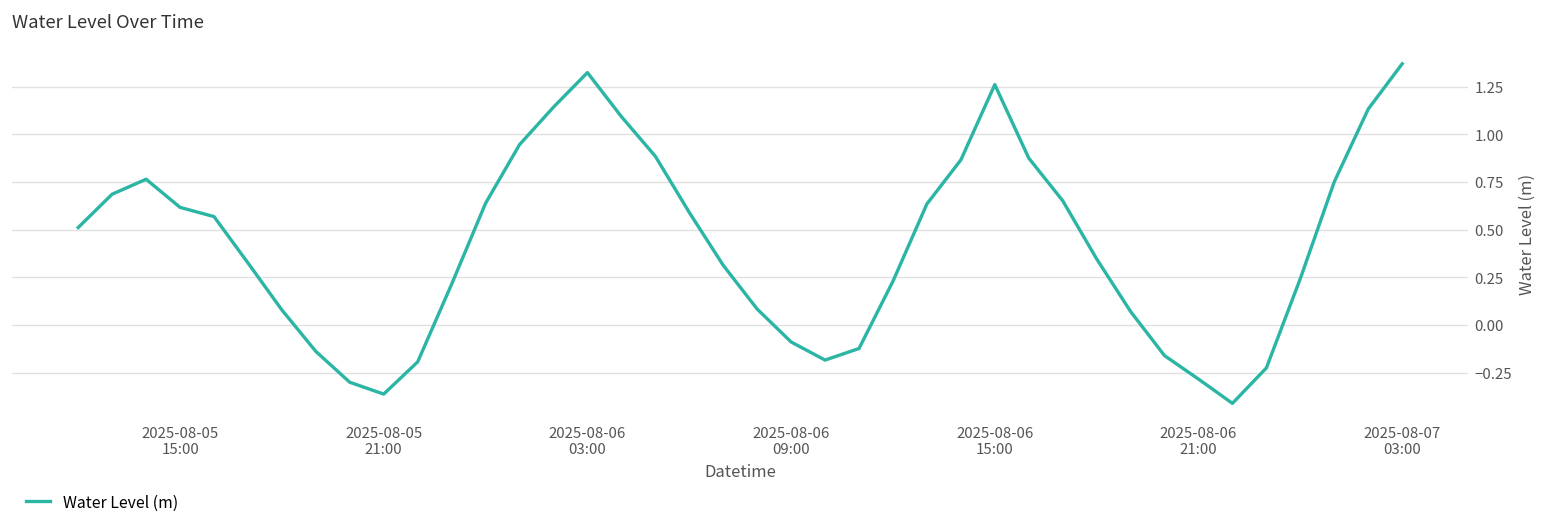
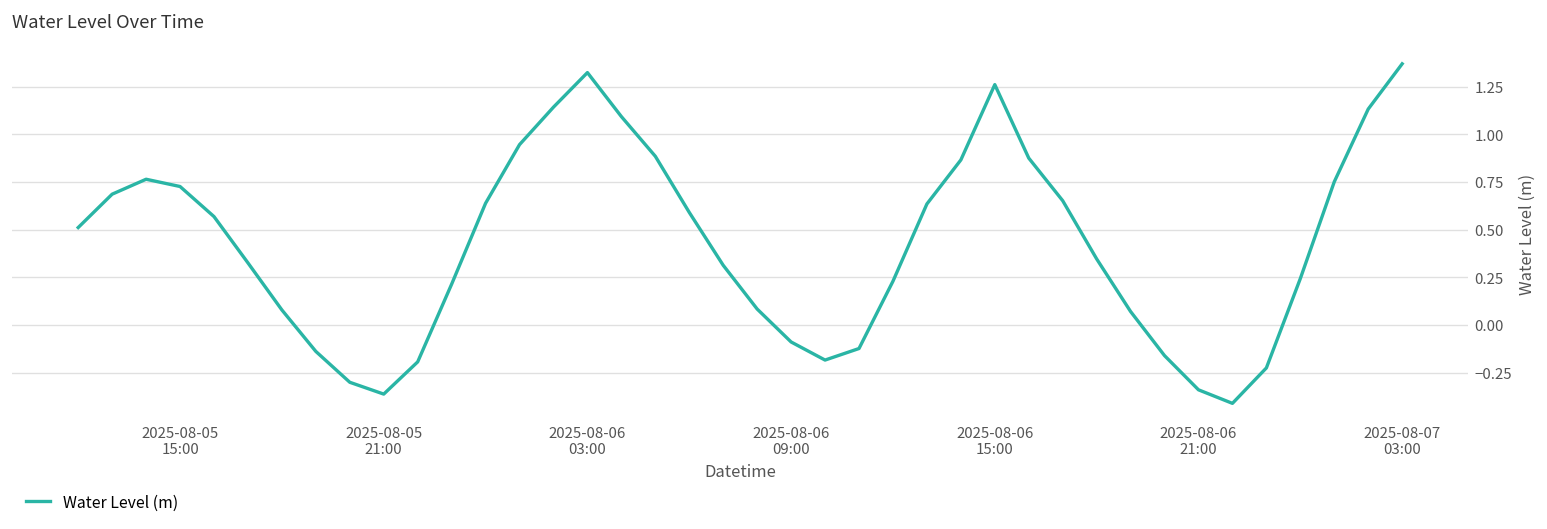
2025-08-05 15:00: 0.62 -> 0.73
2025-08-06 21:00: -0.28 -> -0.34
